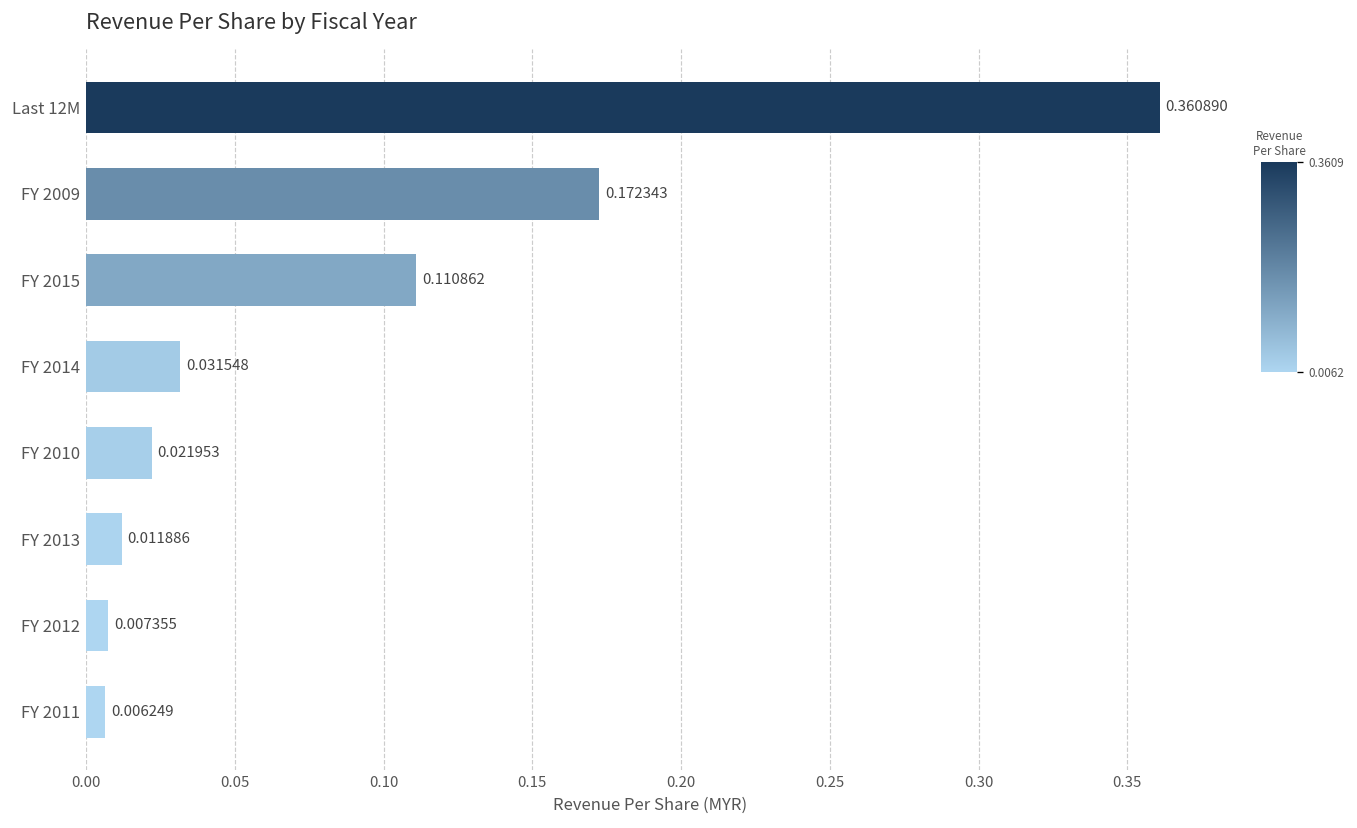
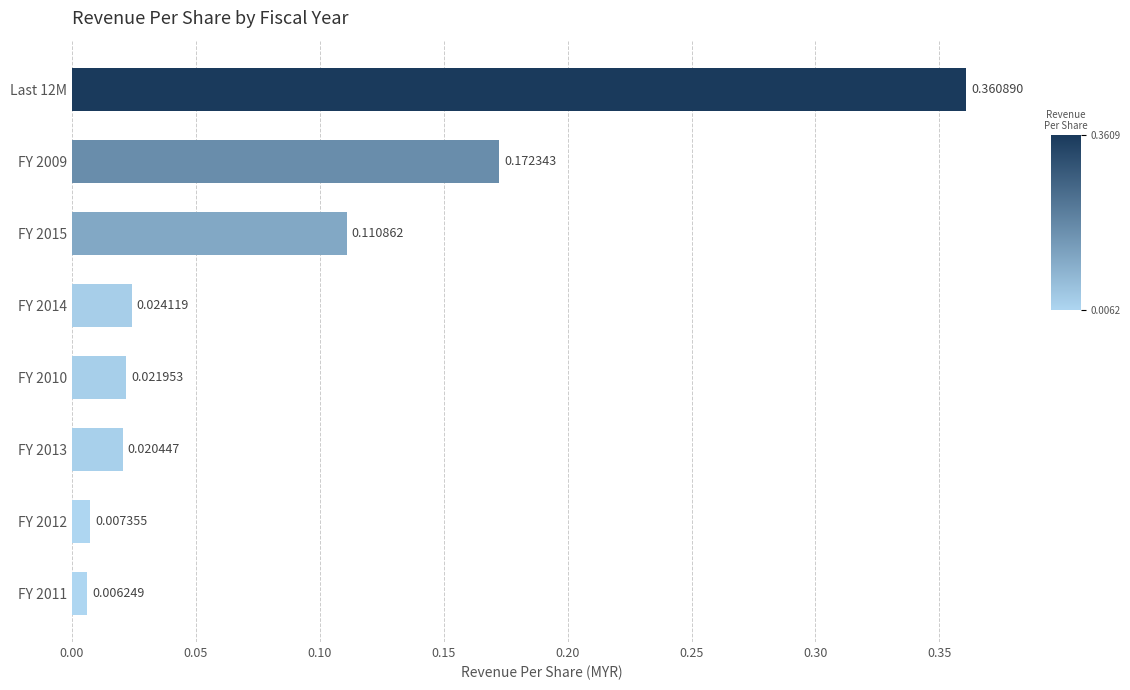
FY 2014: 0.031548 -> 0.024119
FY 2013: 0.011886 -> 0.020447
